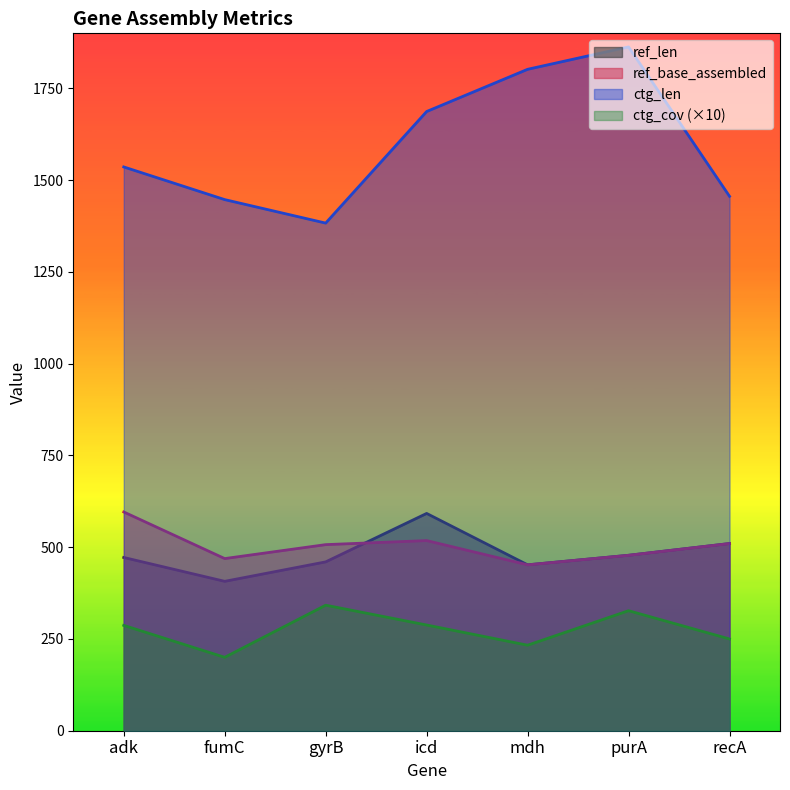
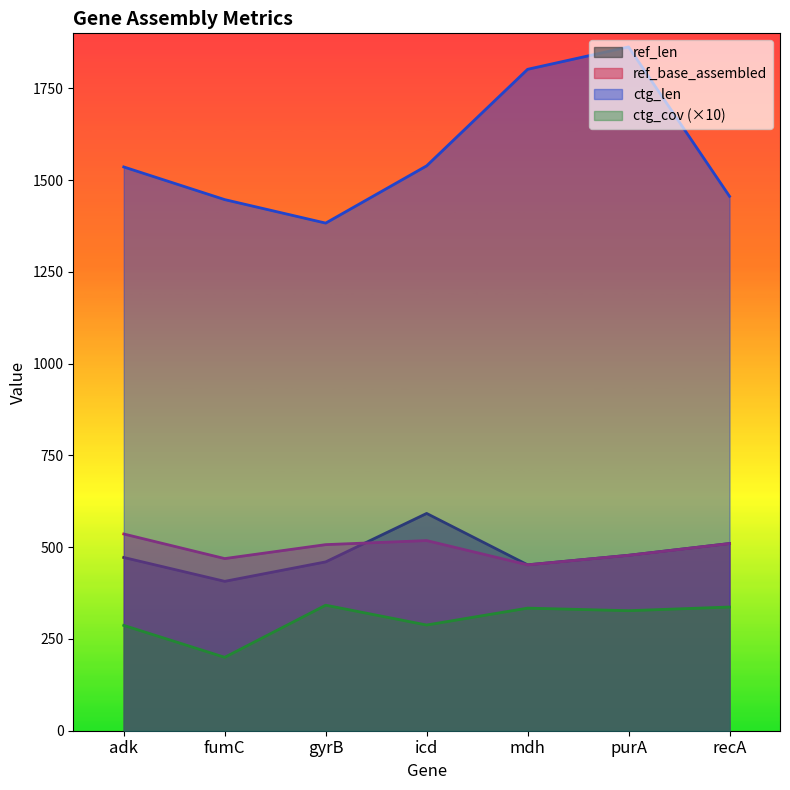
ref_base_assembled, adk: 600 -> 540
ctg_len, icd: 1690 -> 1540
ctg_cov (×10), mdh: 230 -> 330
ctg_cov (×10), recA: 250 -> 340
